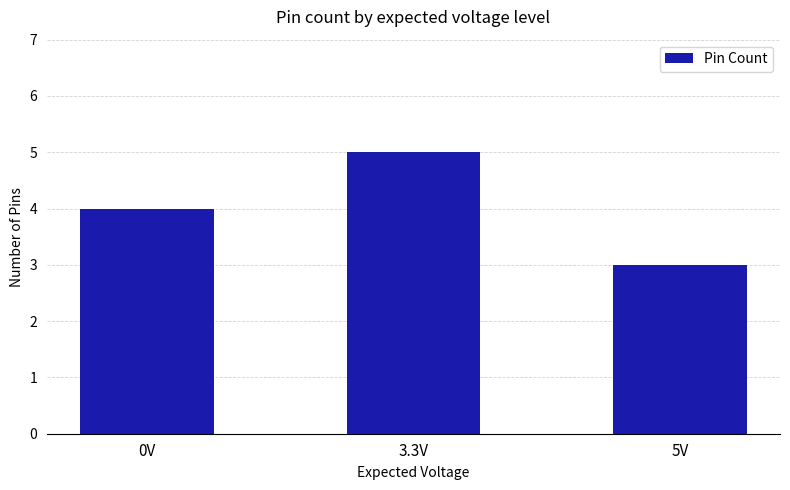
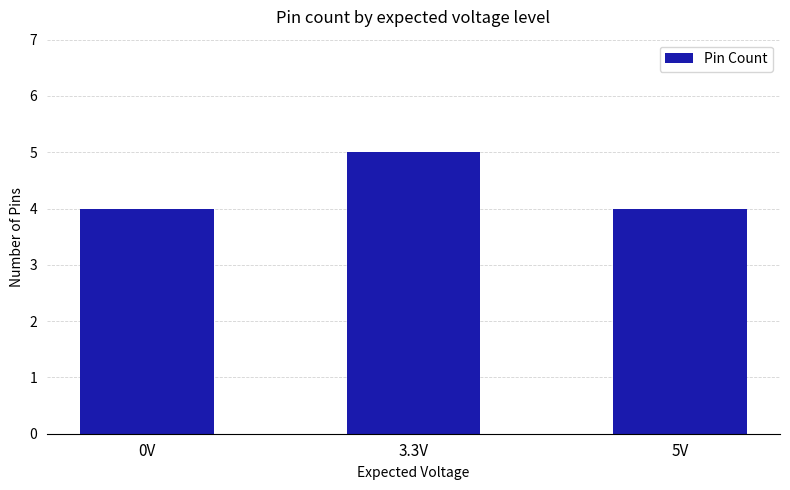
5V: 3 -> 4
